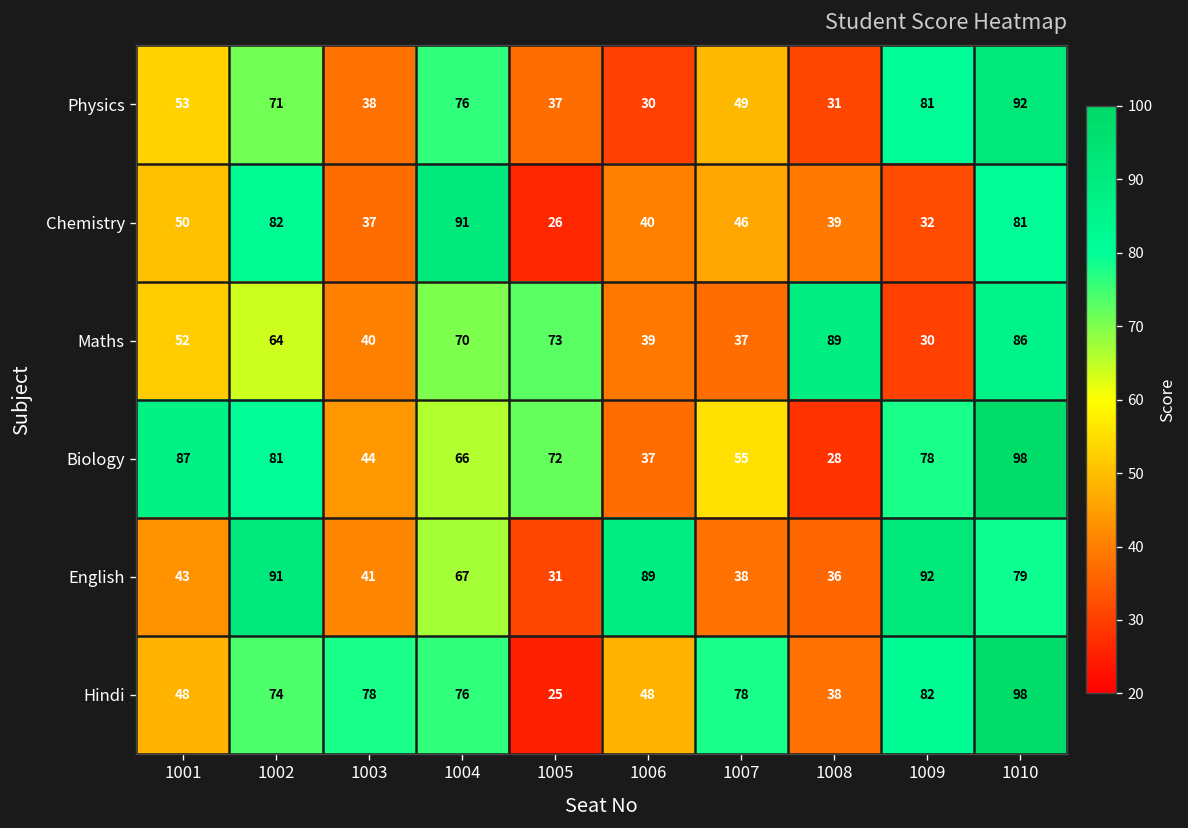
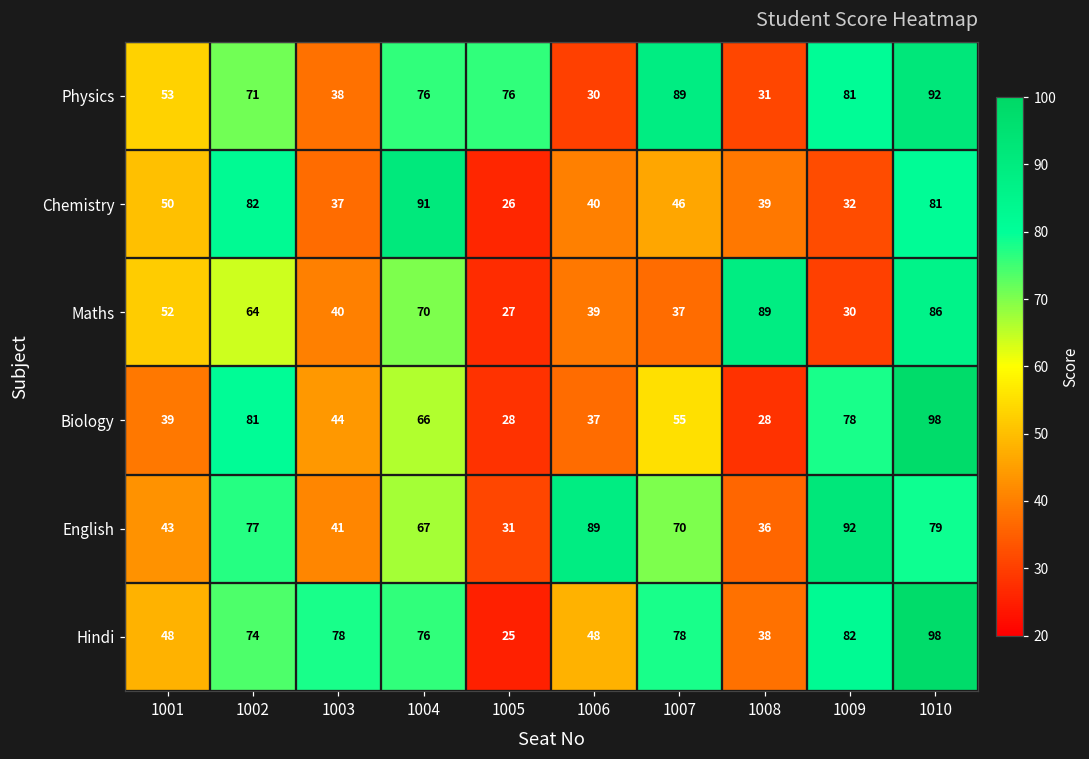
Physics, 1005: 37 -> 76
Physics, 1007: 49 -> 89
Maths, 1005: 73 -> 27
Biology, 1001: 87 -> 39
Biology, 1005: 72 -> 28
English, 1002: 91 -> 77
English, 1007: 38 -> 70
